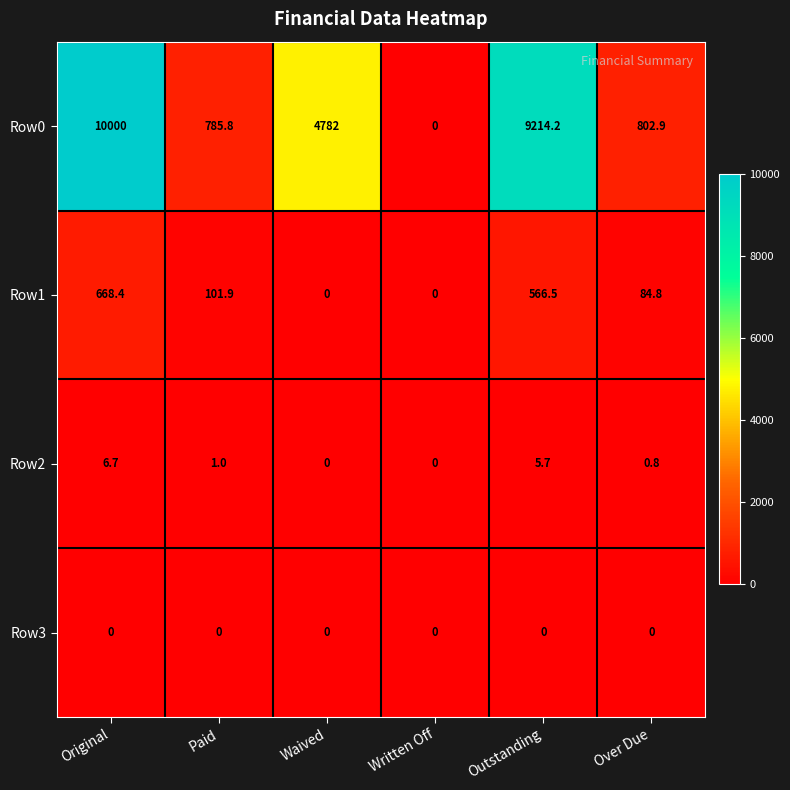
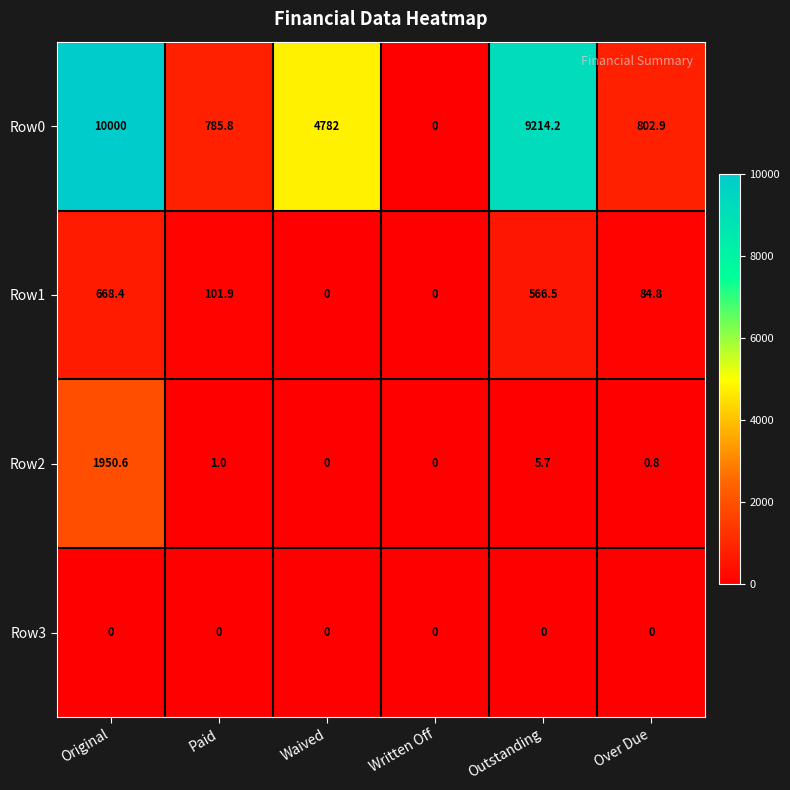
Row2, Original: 6.7 -> 1950.6
